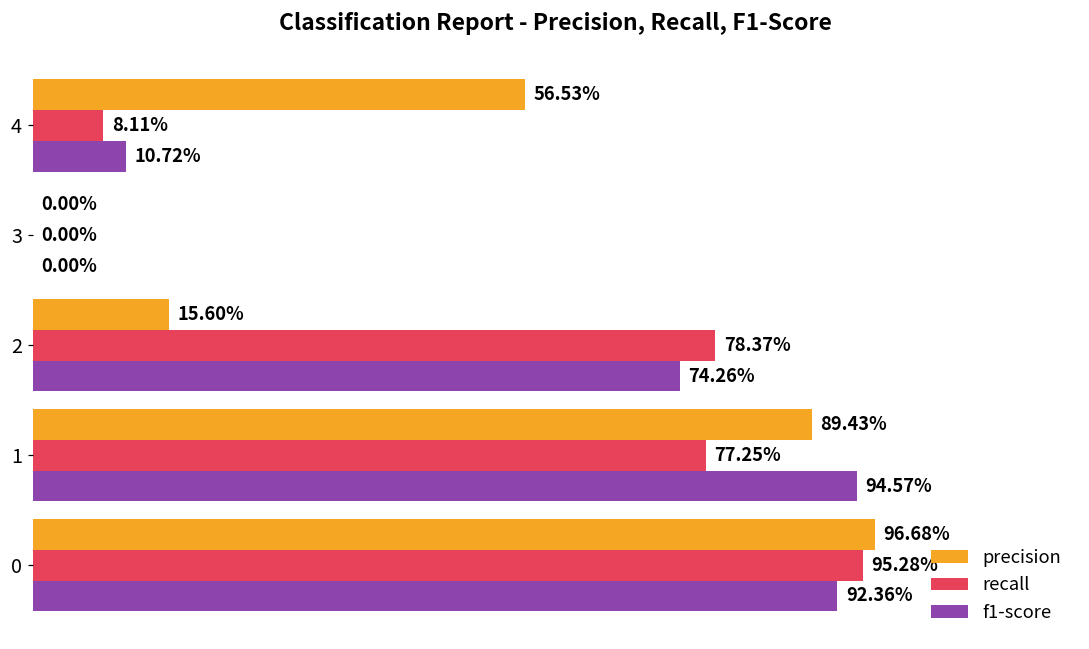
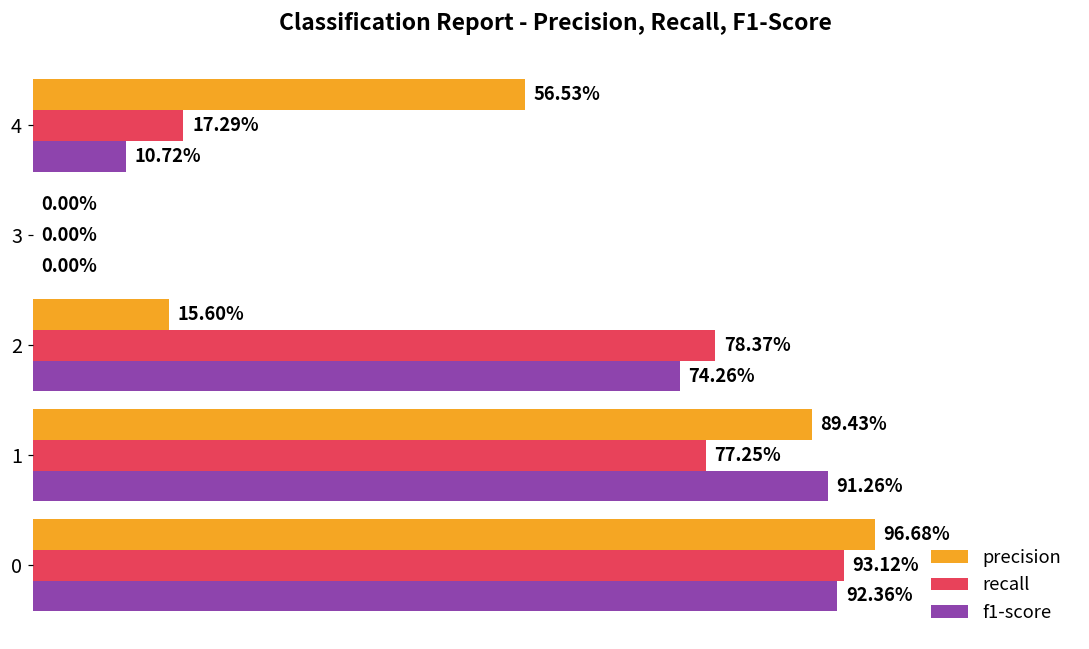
recall, 4: 8.11% -> 17.29%
f1-score, 1: 94.57% -> 91.26%
recall, 0: 95.28% -> 93.12%
